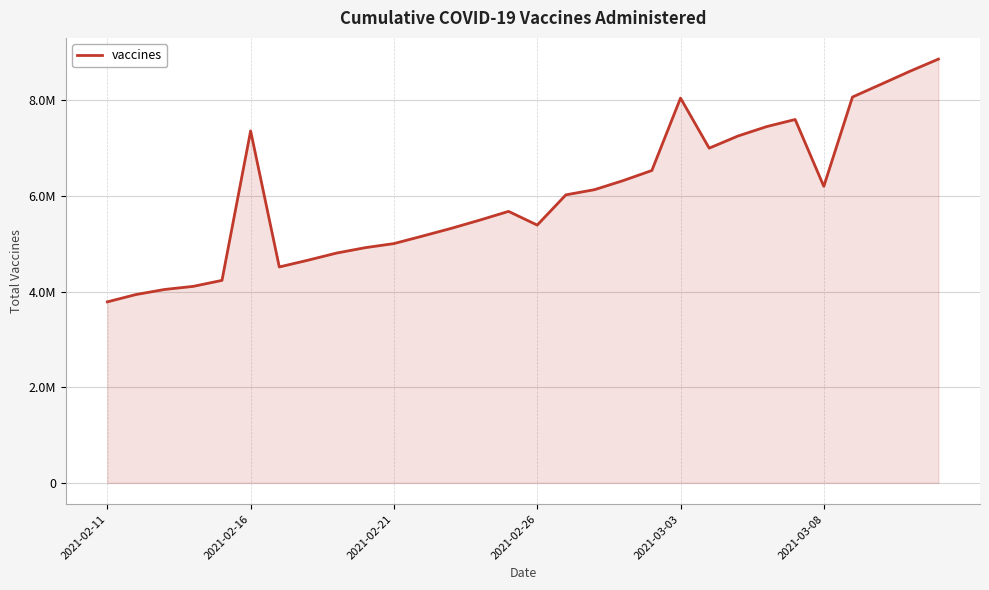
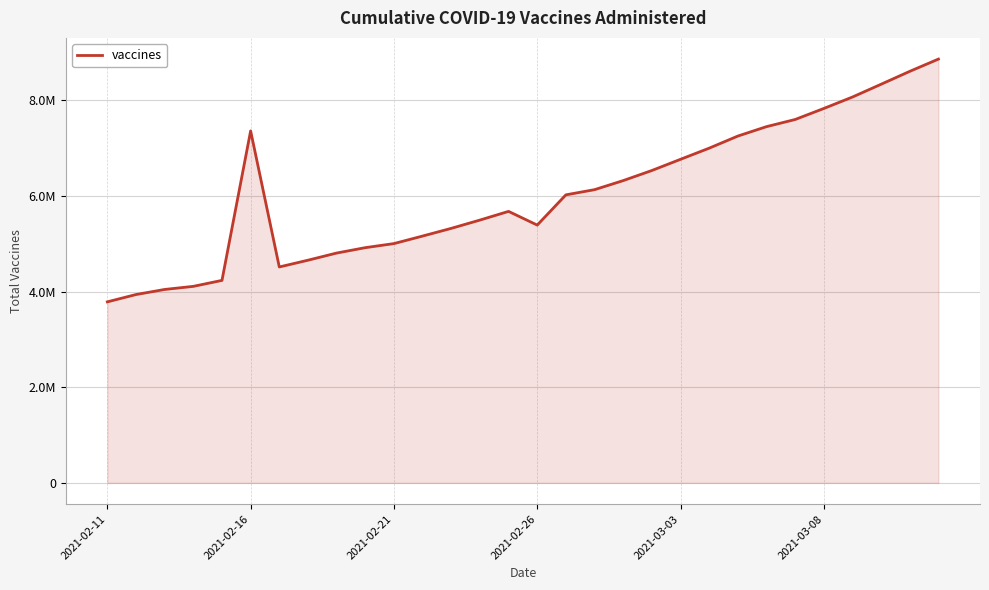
2021-03-03: 8000000 -> 6800000
2021-03-08: 6200000 -> 7800000
